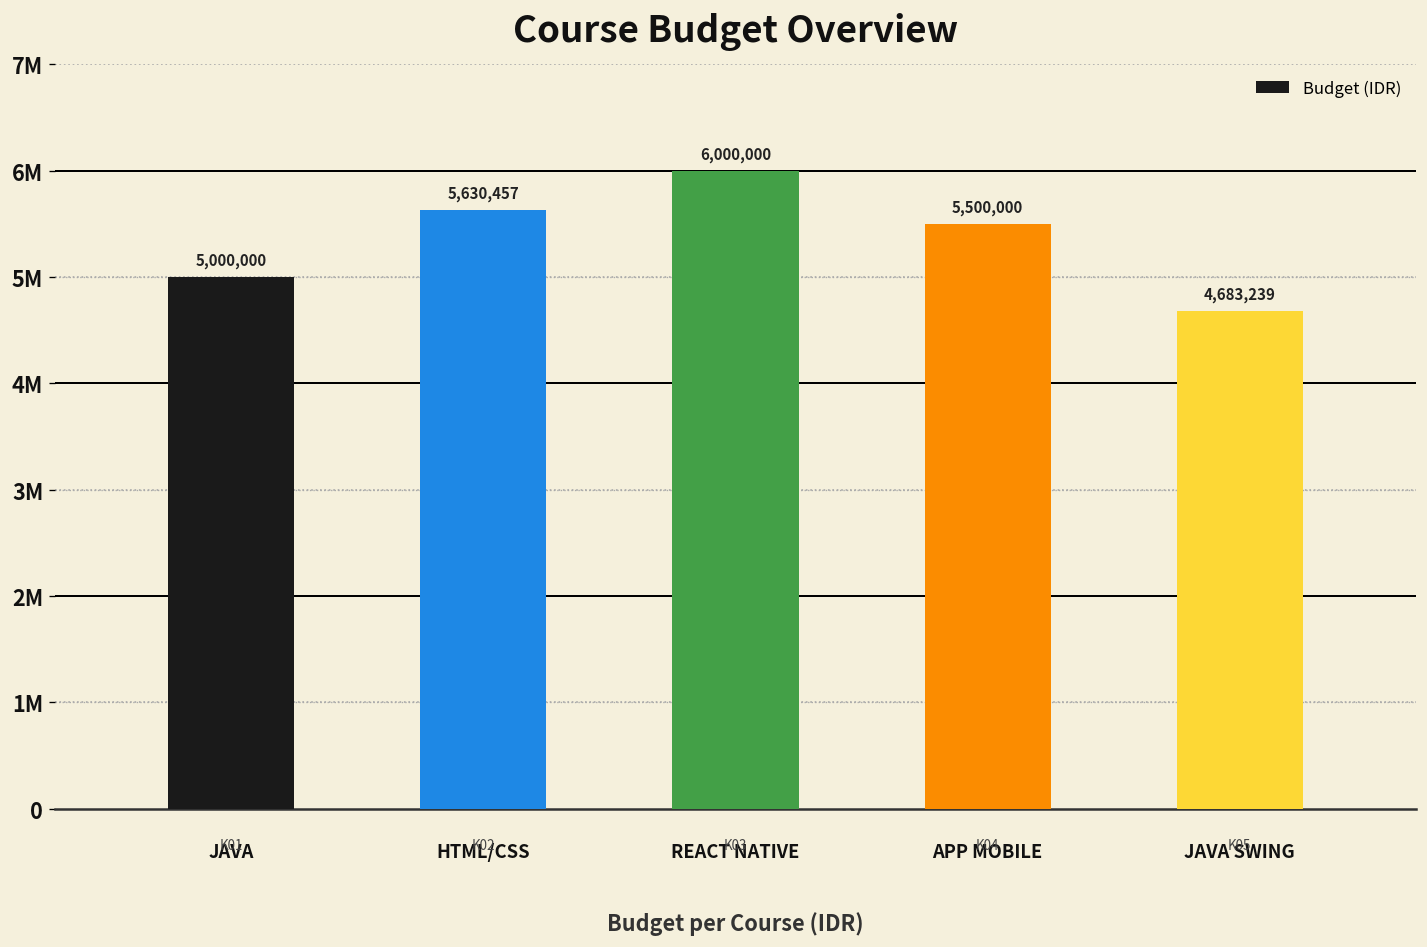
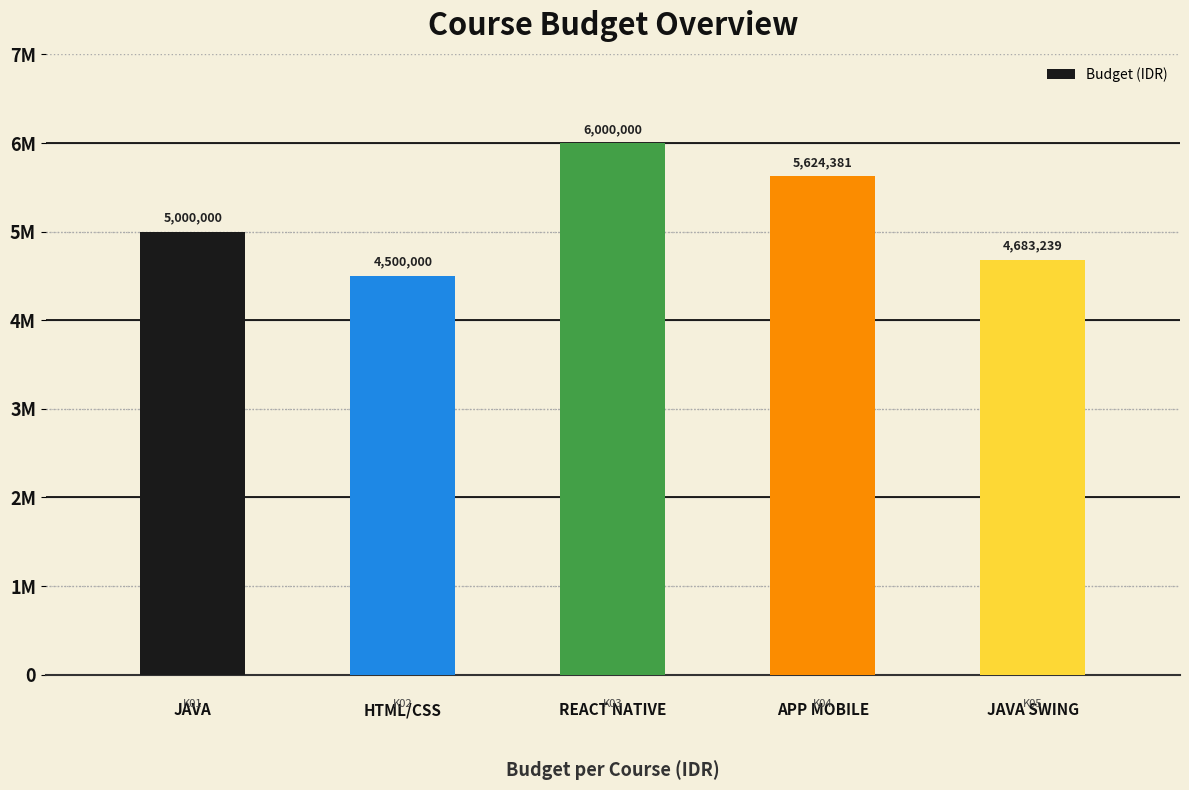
HTML/CSS: 5,630,457 -> 4,500,000
APP MOBILE: 5,500,000 -> 5,624,381
